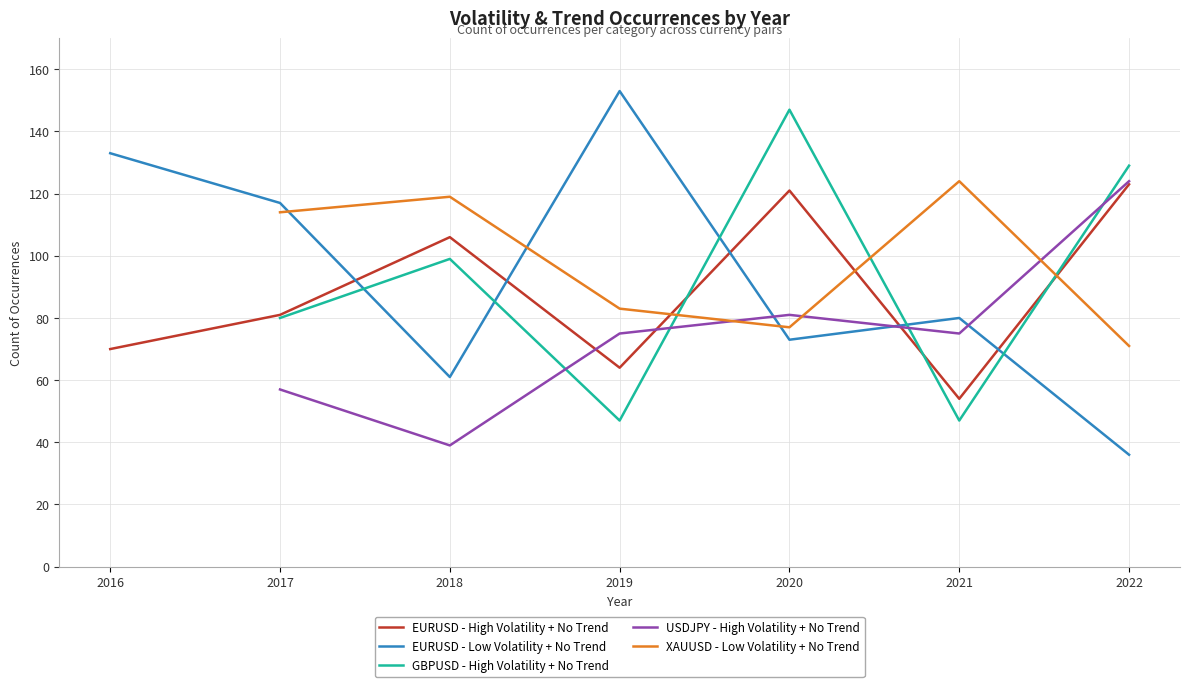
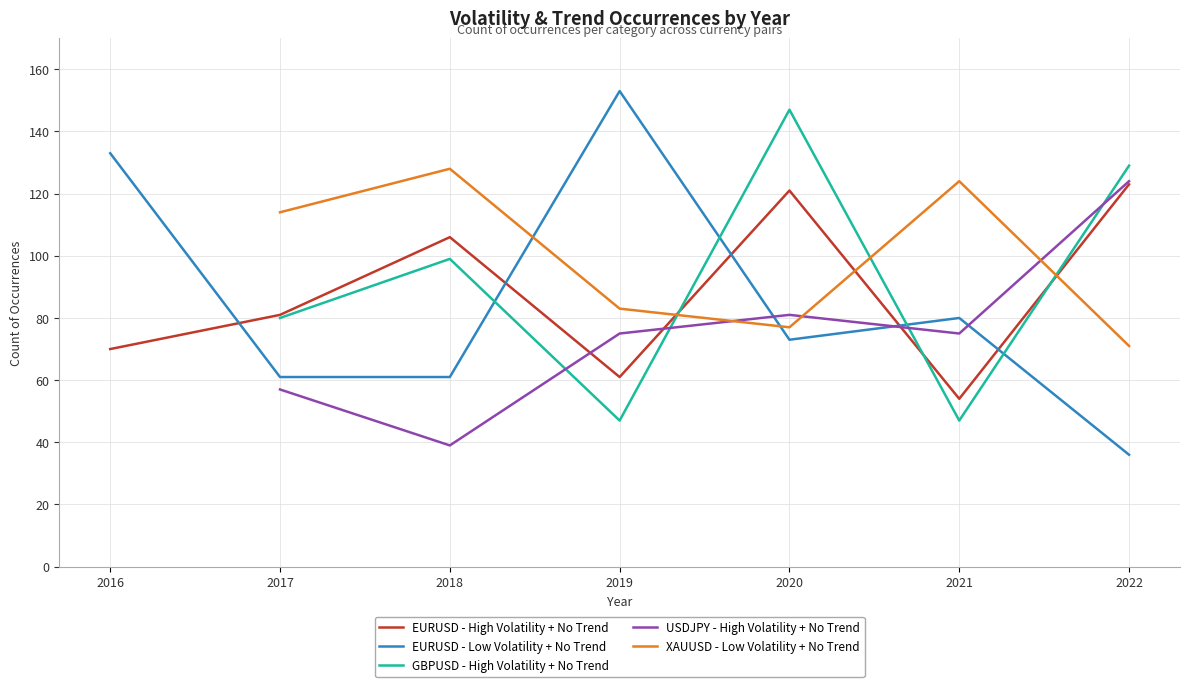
EURUSD - Low Volatility + No Trend, 2017: 117 -> 61
XAUUSD - Low Volatility + No Trend, 2018: 119 -> 128
EURUSD - High Volatility + No Trend, 2019: 64 -> 61
